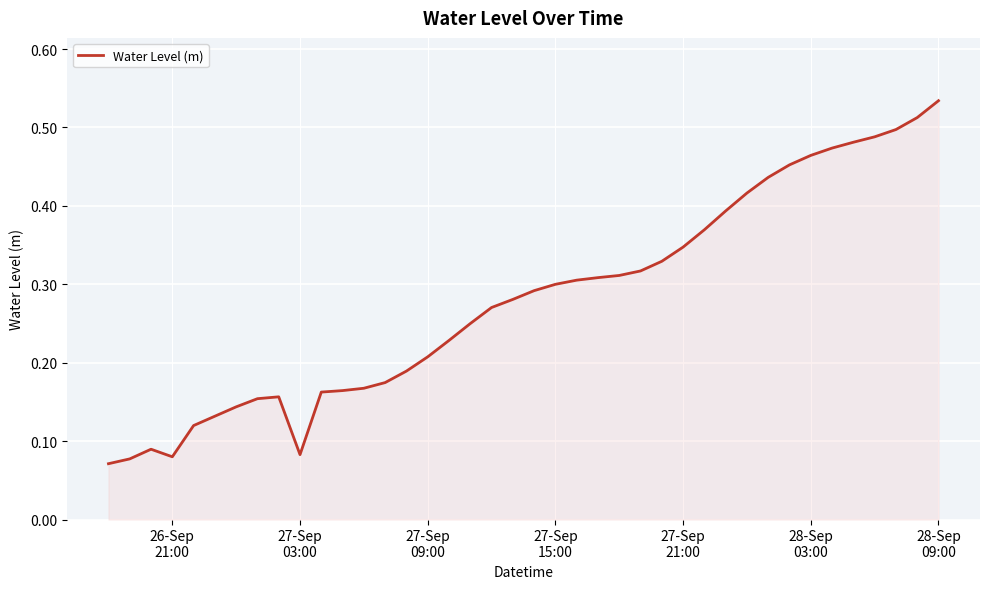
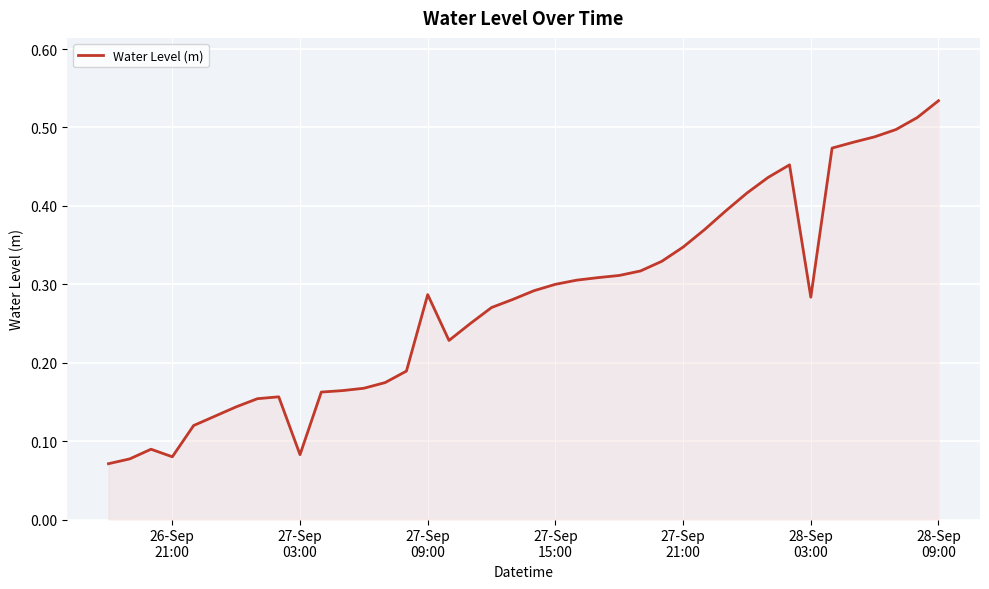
27-Sep 09:00: 0.21 -> 0.29
28-Sep 03:00: 0.46 -> 0.28
